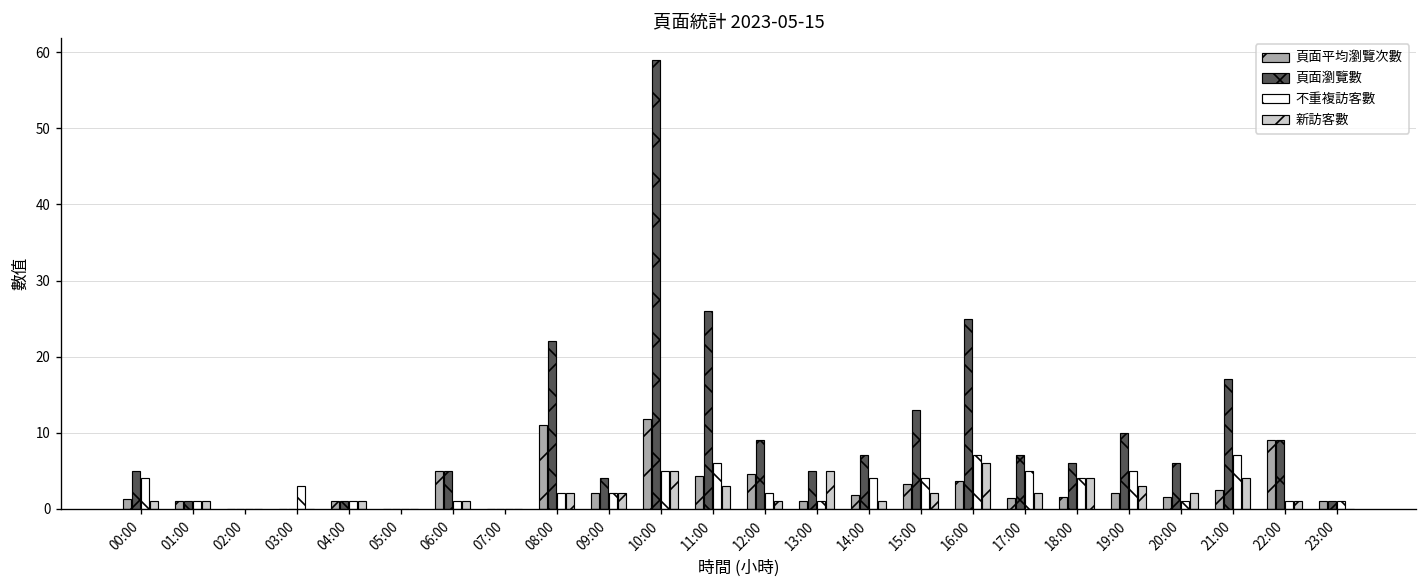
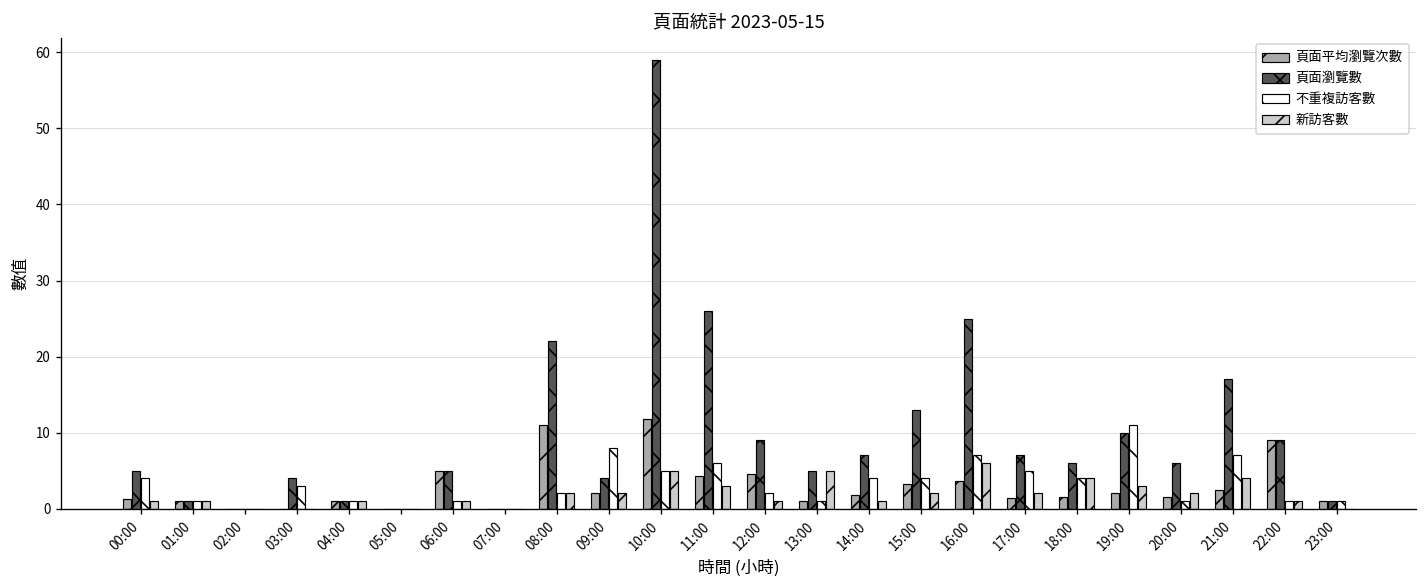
頁面瀏覽數, 03:00: 0 -> 4
不重複訪客數, 09:00: 2 -> 8
不重複訪客數, 19:00: 5 -> 11
